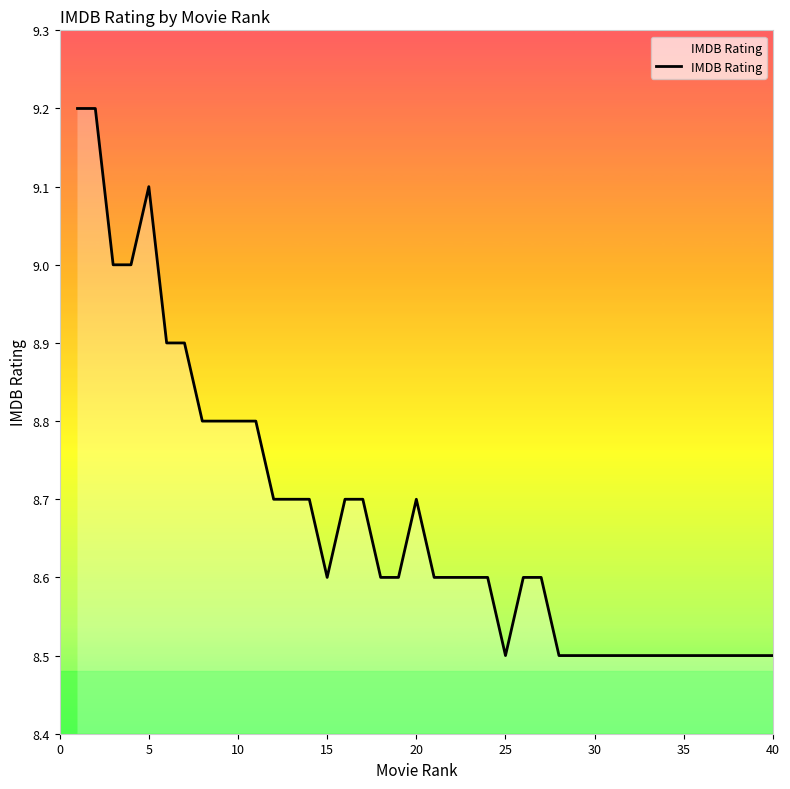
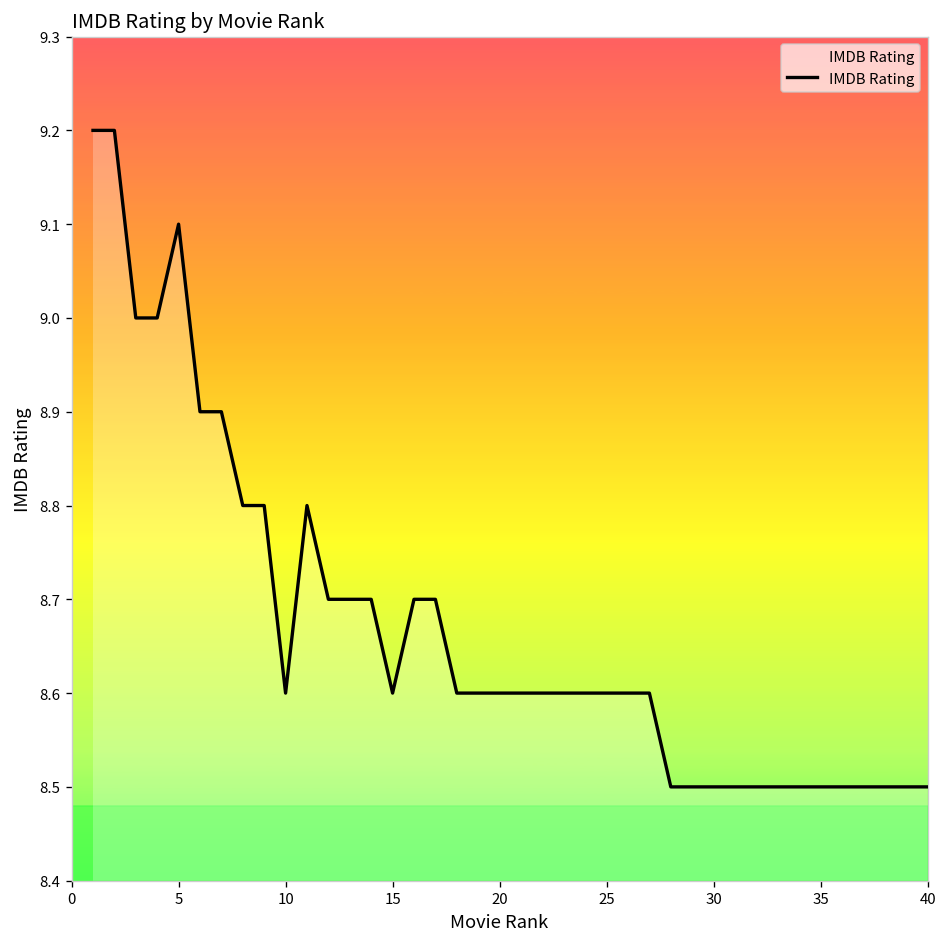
10: 8.8 -> 8.6
20: 8.7 -> 8.6
25: 8.5 -> 8.6
